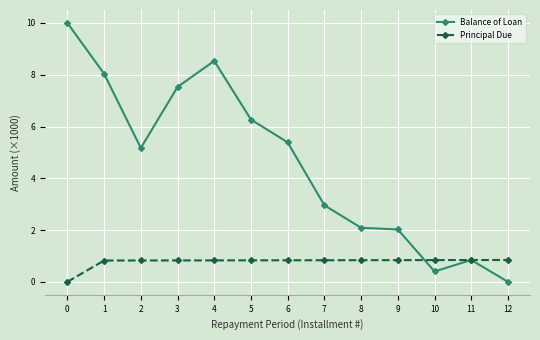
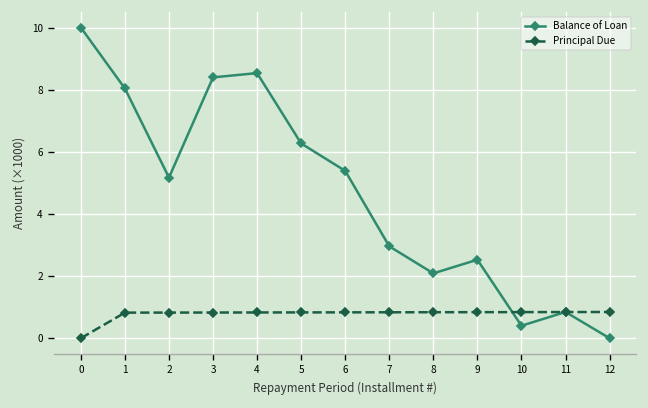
Balance of Loan, 3: 7.5 -> 8.4
Balance of Loan, 9: 2.0 -> 2.5
